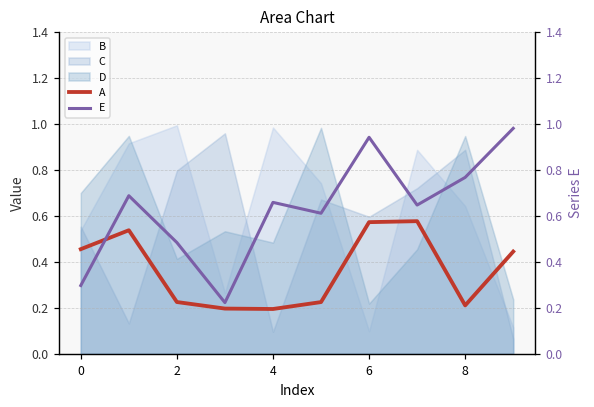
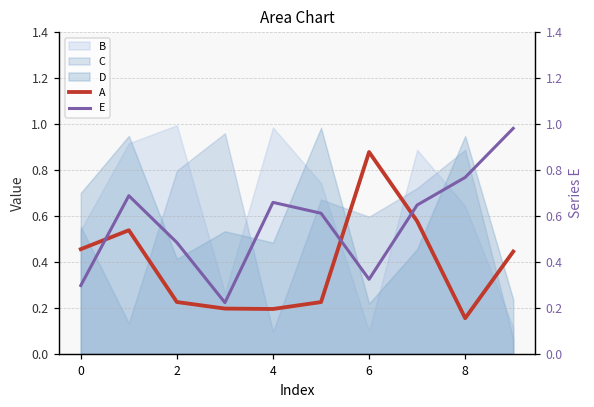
A, 6: 0.57 -> 0.88
A, 8: 0.21 -> 0.16
E, 6: 0.94 -> 0.32
